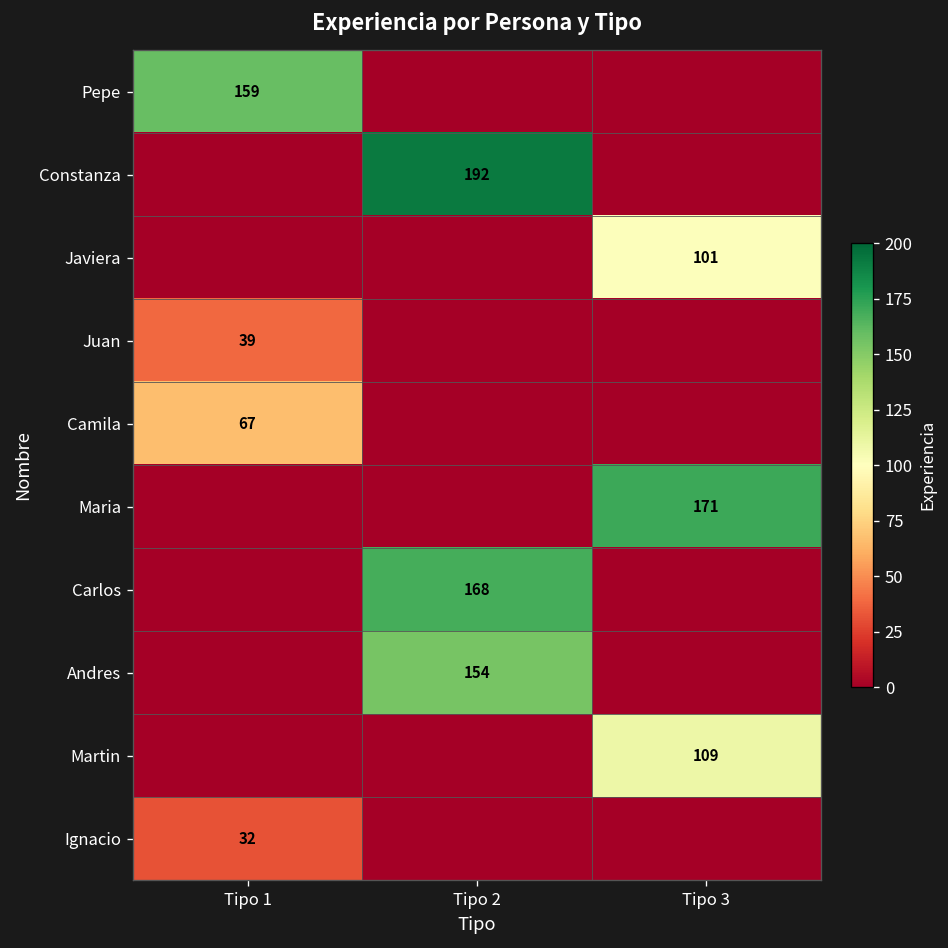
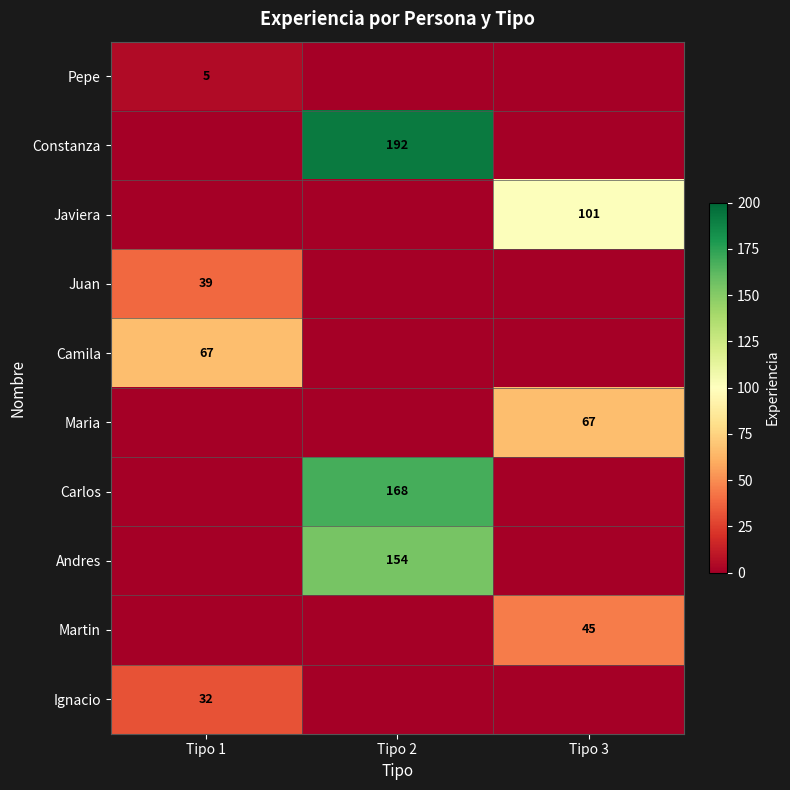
Pepe, Tipo 1: 159 -> 5
Maria, Tipo 3: 171 -> 67
Martin, Tipo 3: 109 -> 45
